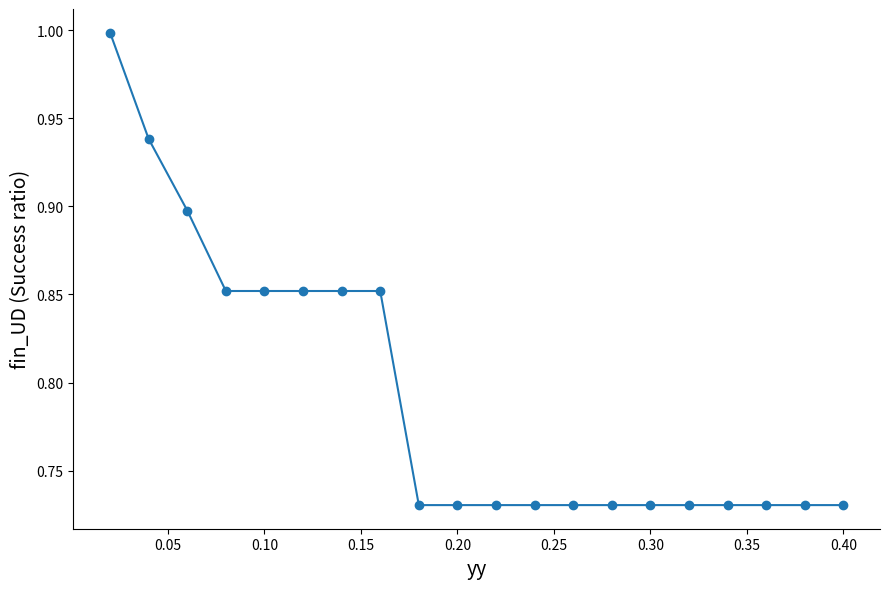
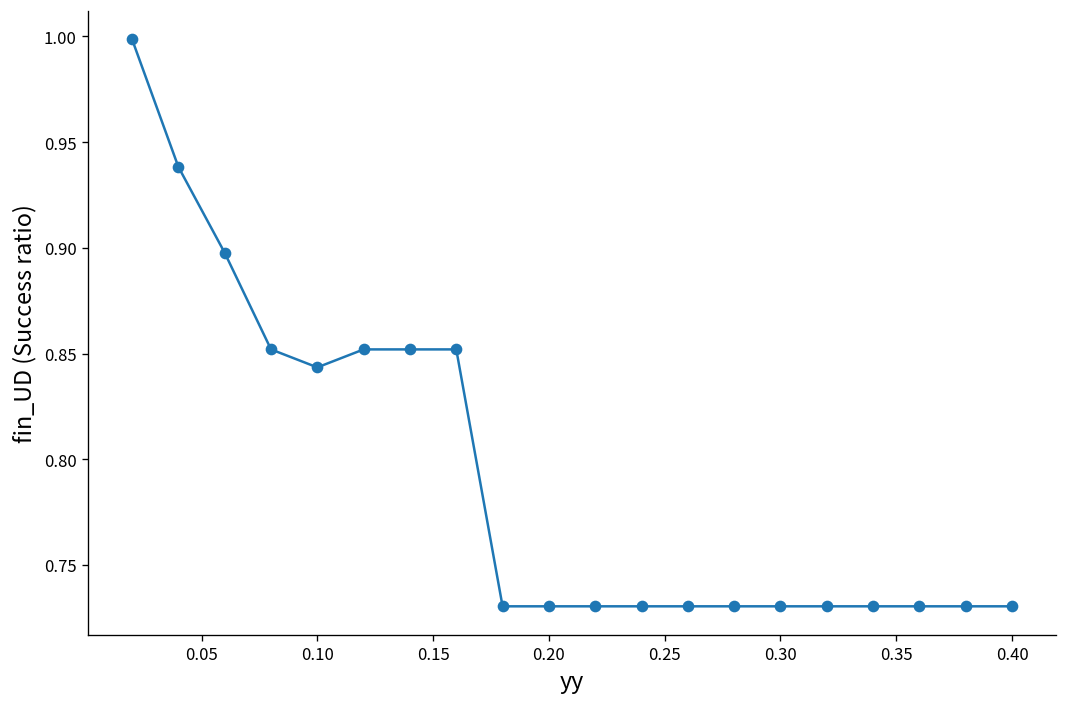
0.10: 0.852 -> 0.843
